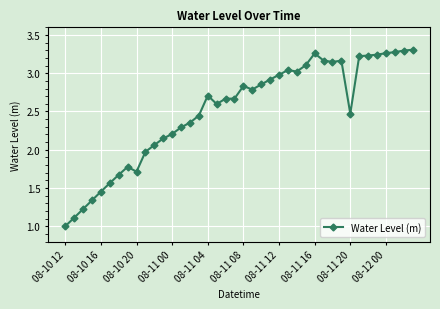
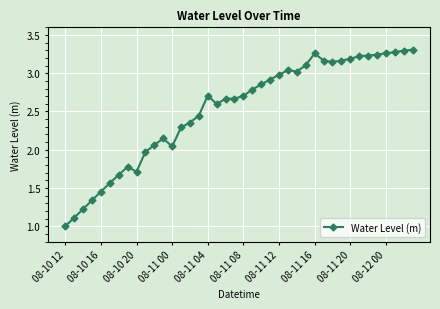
08-11 00: 2.2 -> 2.0
08-11 08: 2.8 -> 2.7
08-11 20: 2.5 -> 3.2
